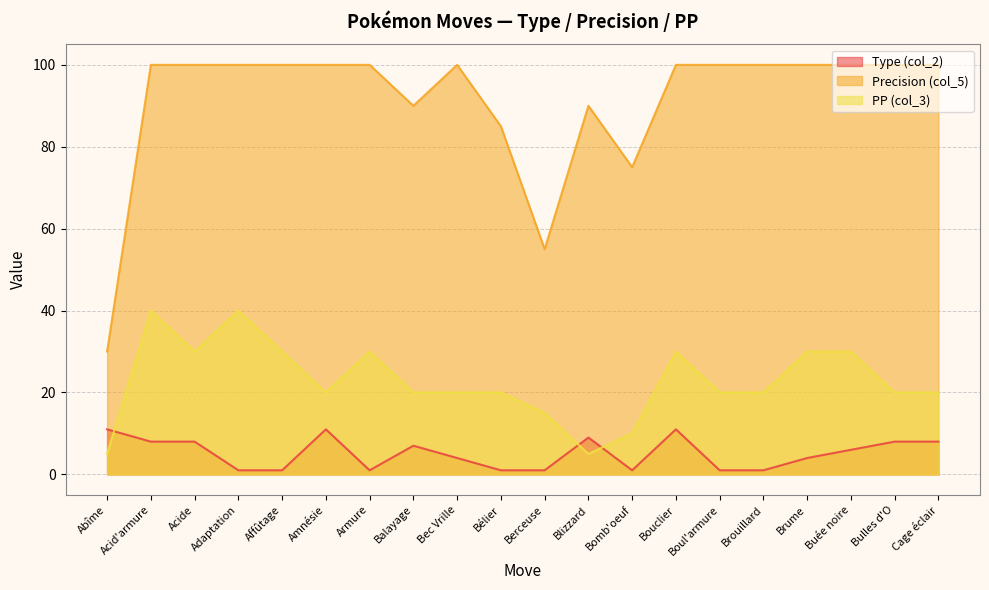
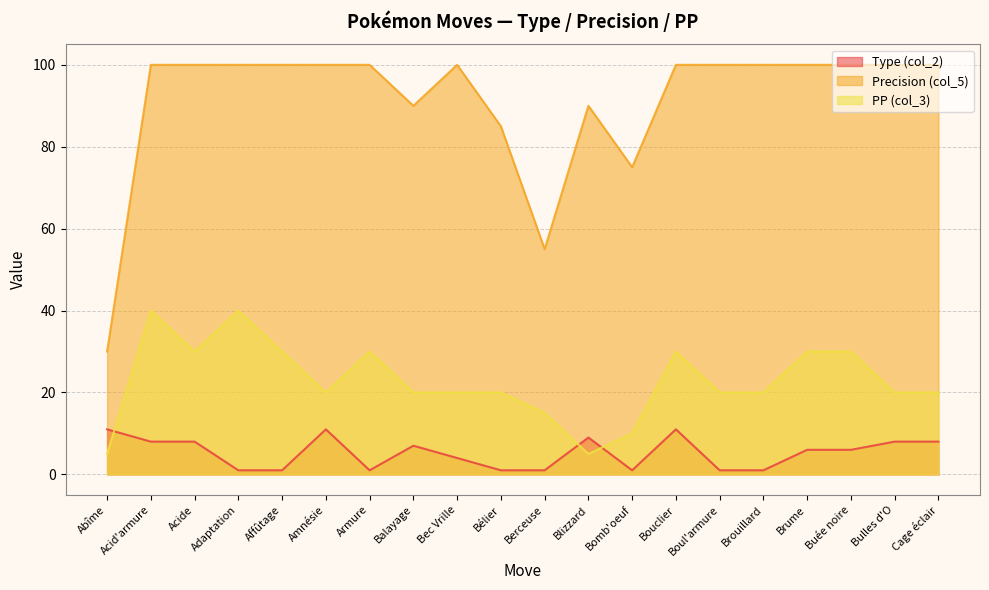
Type (col_2), Brume: 4 -> 6
